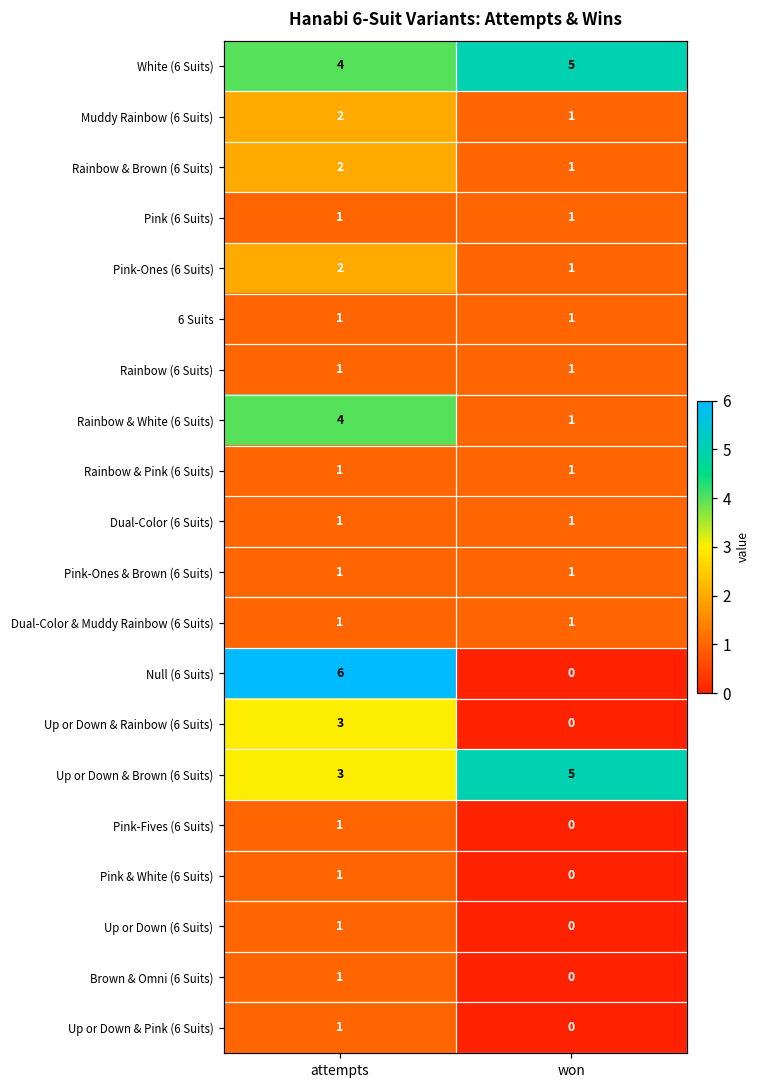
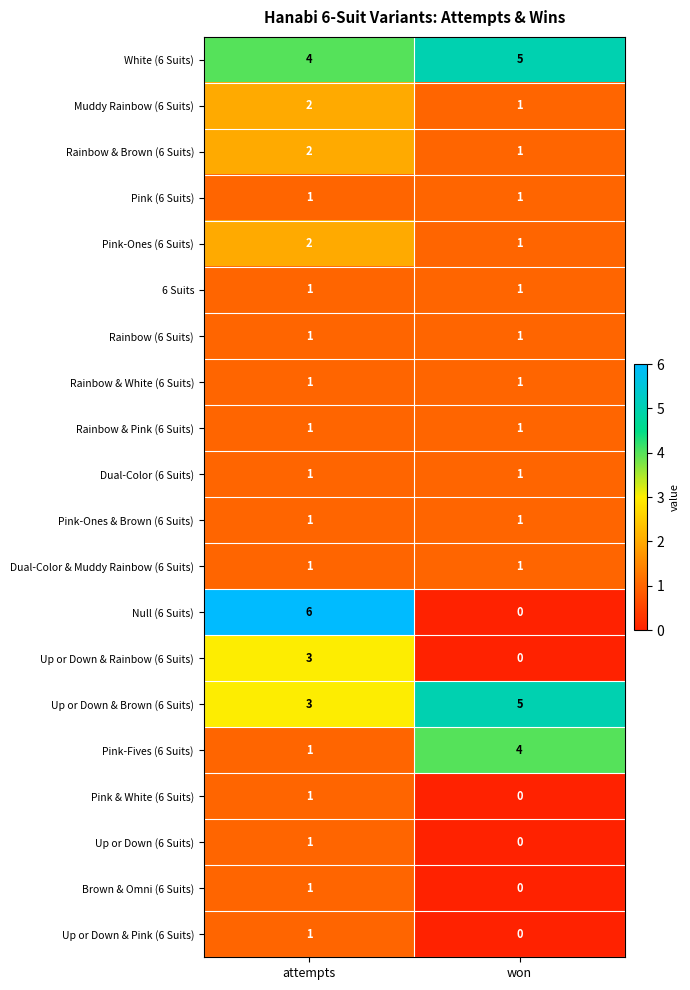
Rainbow & White (6 Suits), attempts: 4 -> 1
Pink-Fives (6 Suits), won: 0 -> 4
